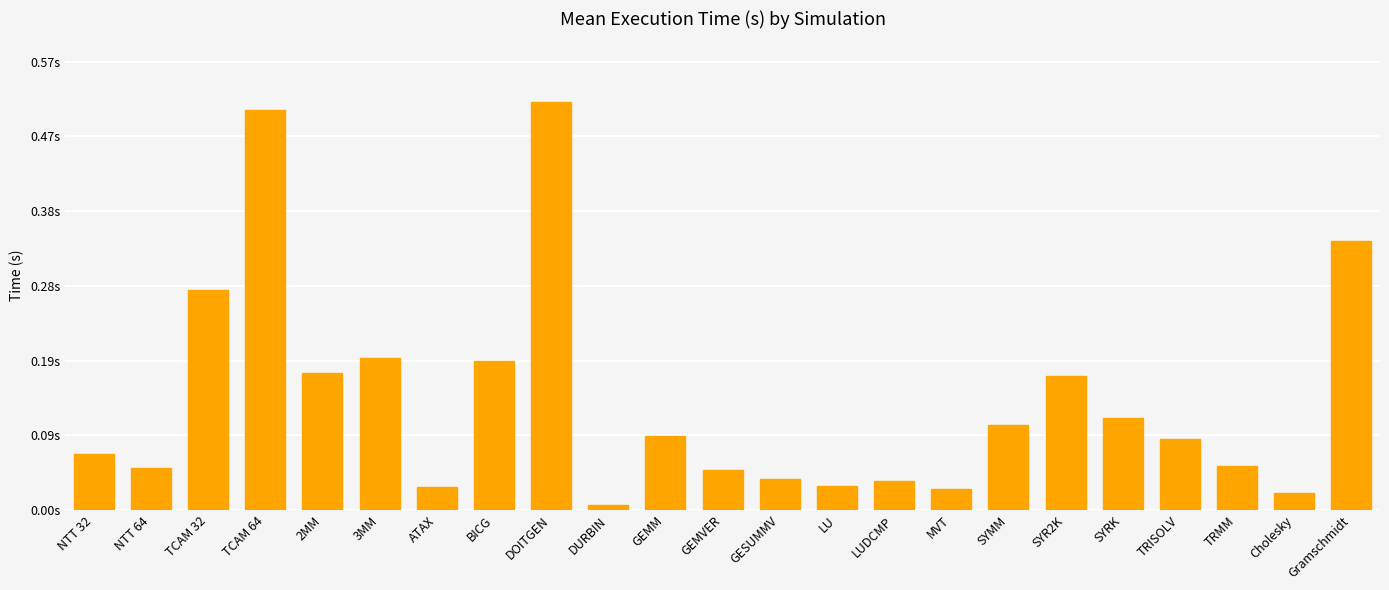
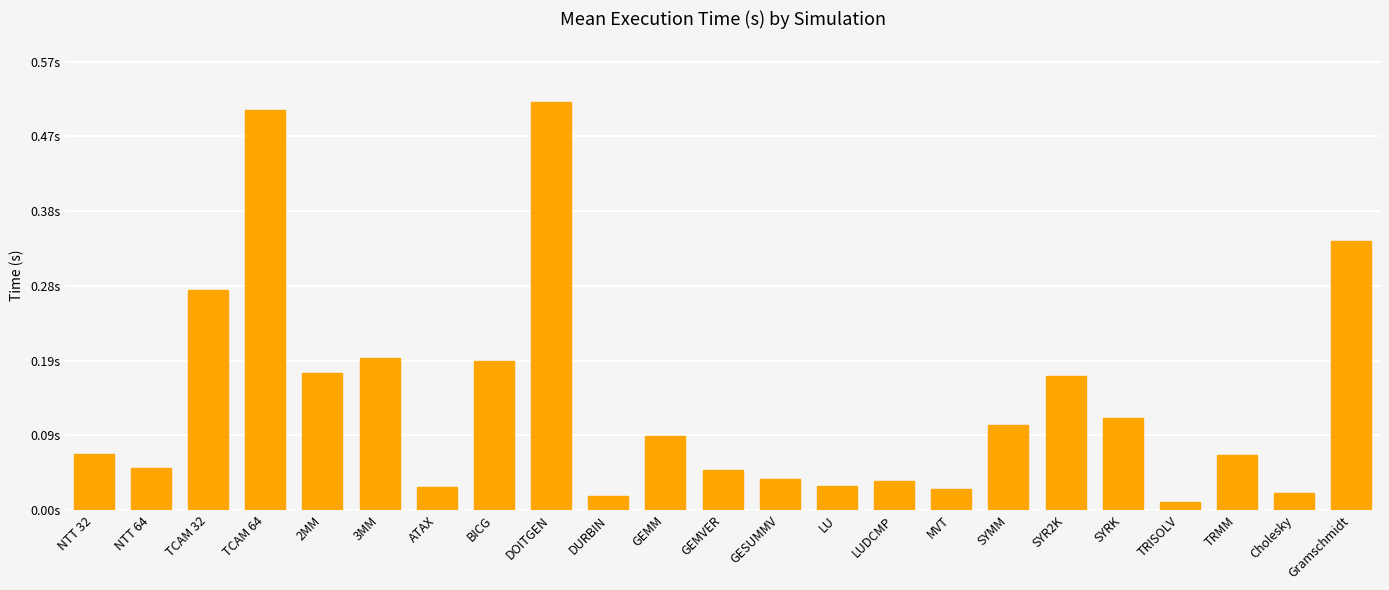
DURBIN: 0.01s -> 0.02s
TRISOLV: 0.09s -> 0.01s
TRMM: 0.06s -> 0.07s
